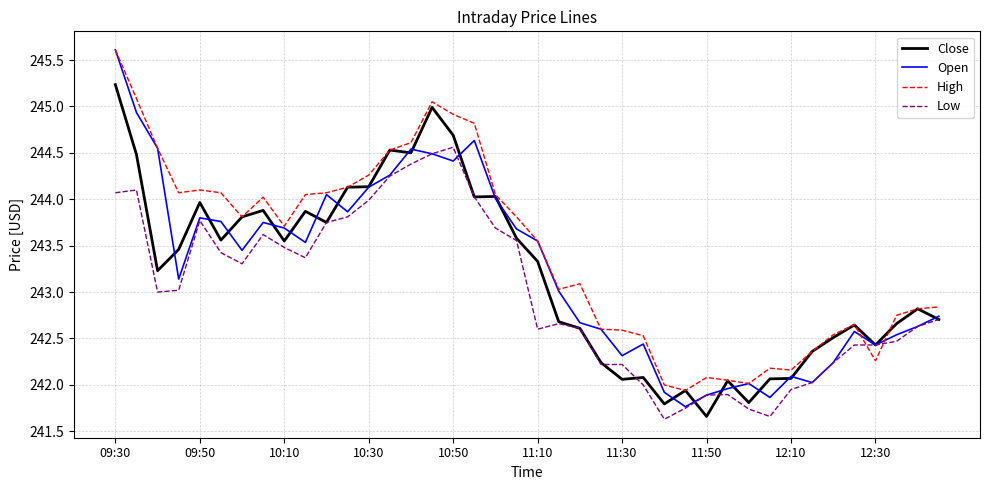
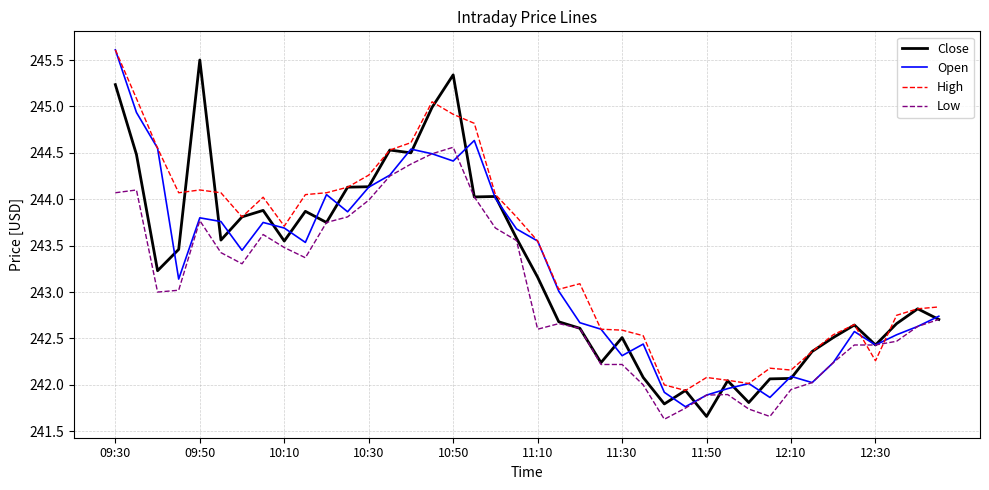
Close, 09:50: 244.0 -> 245.5
Close, 10:50: 244.7 -> 245.3
Close, 11:10: 243.3 -> 243.2
Close, 11:30: 242.1 -> 242.5
